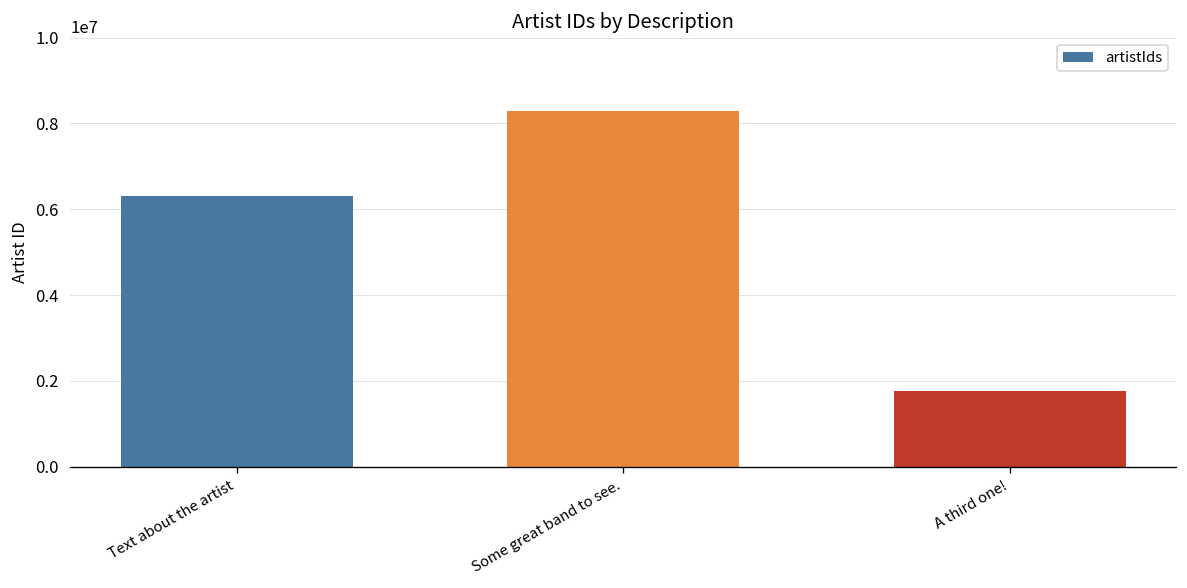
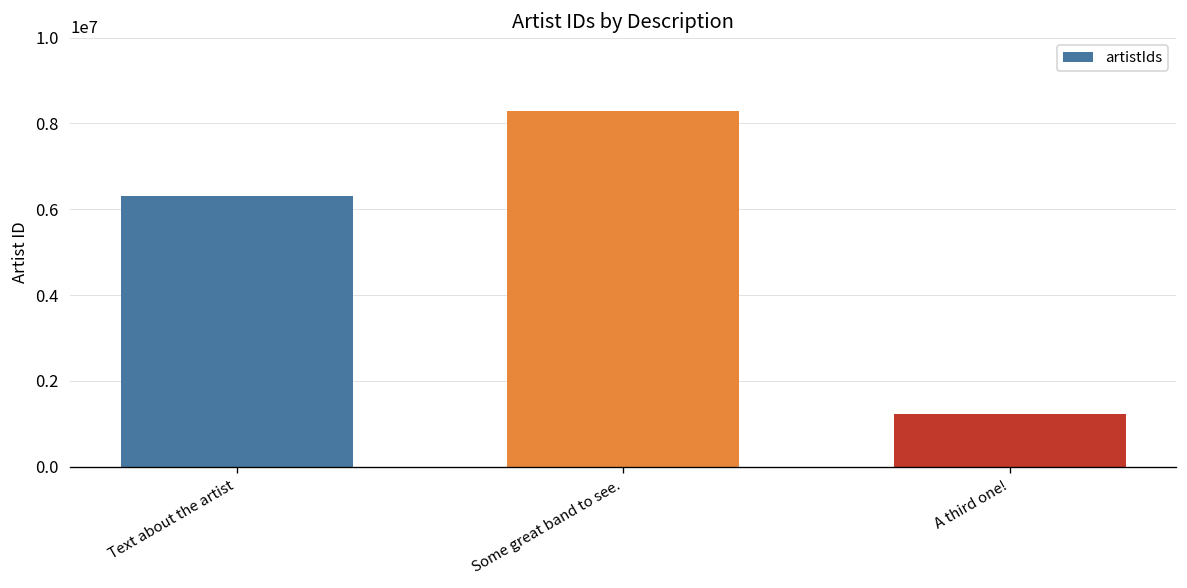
A third one!: 1800000 -> 1200000
